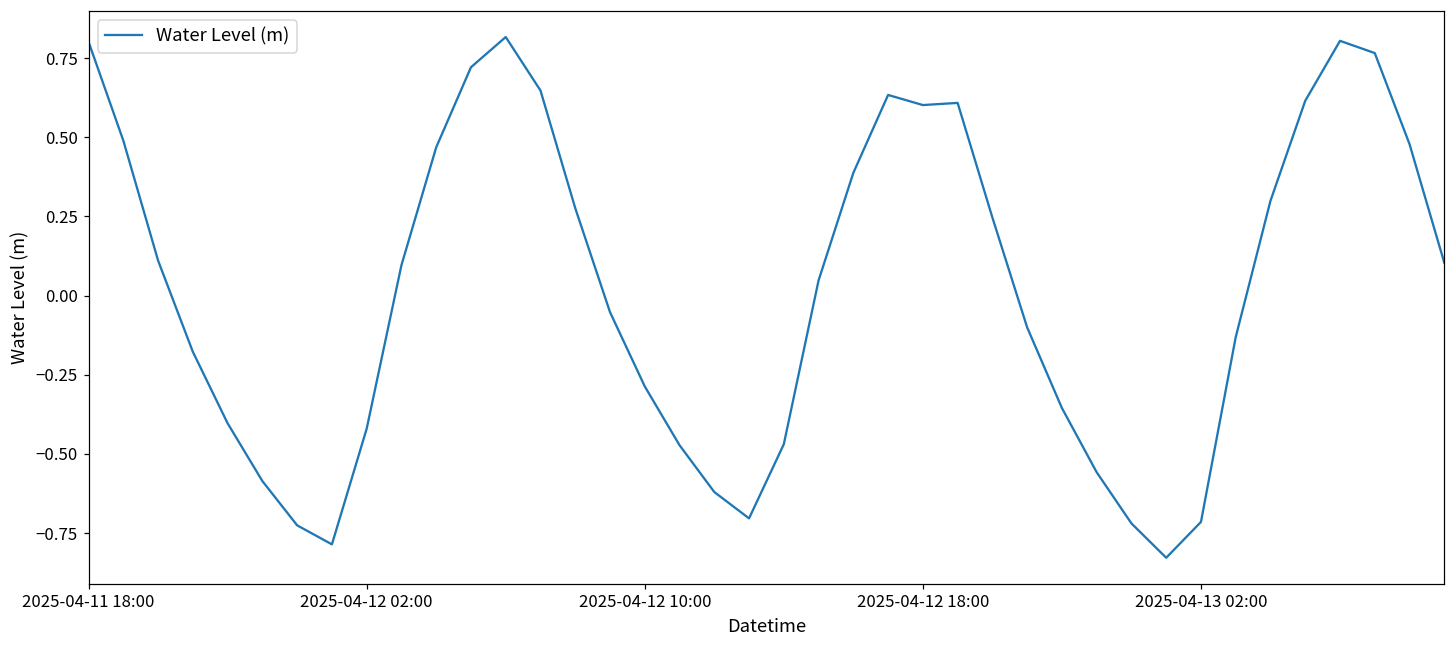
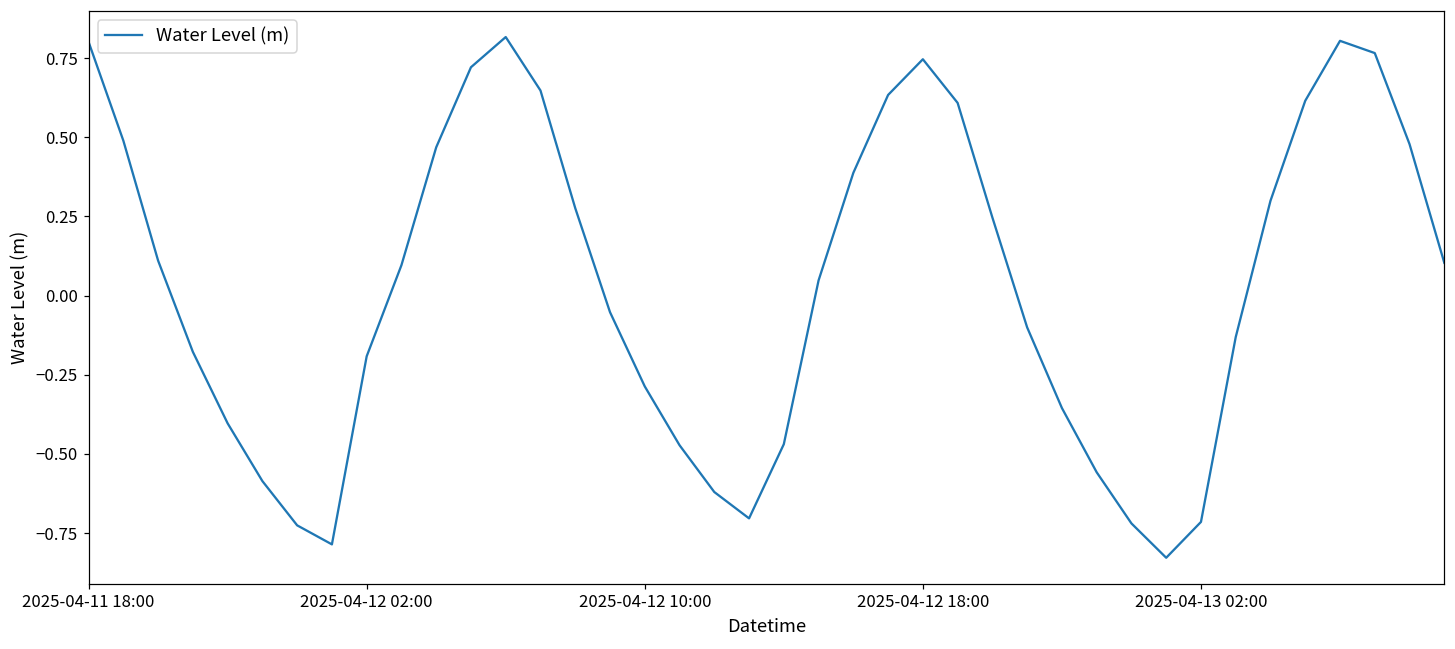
2025-04-12 02:00: -0.42 -> -0.19
2025-04-12 18:00: 0.60 -> 0.75
